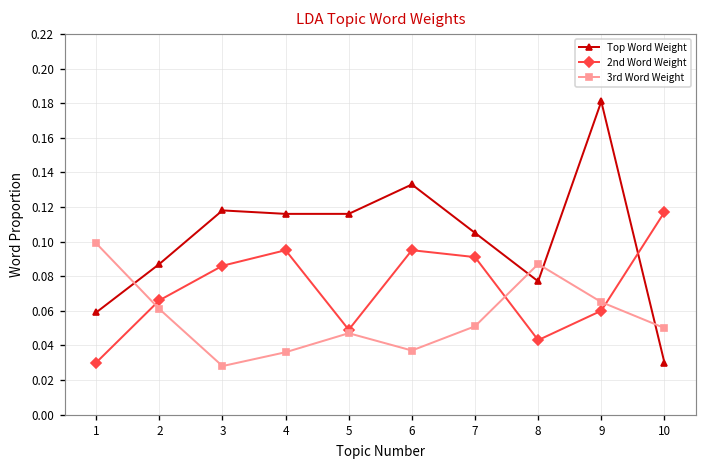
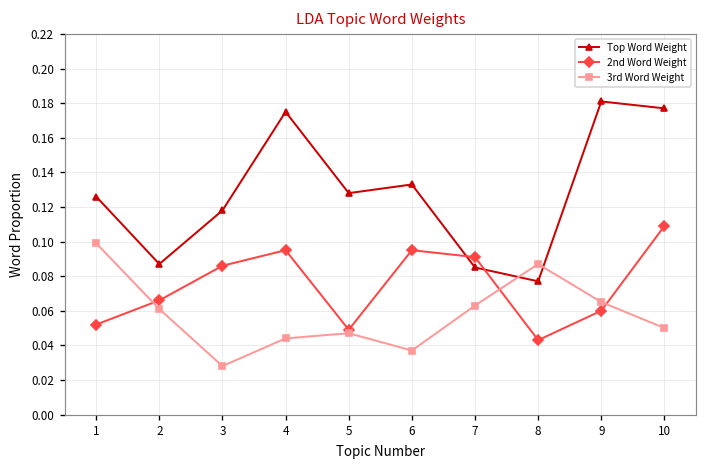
Top Word Weight, 1: 0.059 -> 0.126
2nd Word Weight, 1: 0.030 -> 0.052
Top Word Weight, 4: 0.116 -> 0.175
3rd Word Weight, 4: 0.036 -> 0.044
Top Word Weight, 5: 0.116 -> 0.128
Top Word Weight, 7: 0.105 -> 0.085
3rd Word Weight, 7: 0.051 -> 0.063
Top Word Weight, 10: 0.030 -> 0.177
2nd Word Weight, 10: 0.117 -> 0.109
